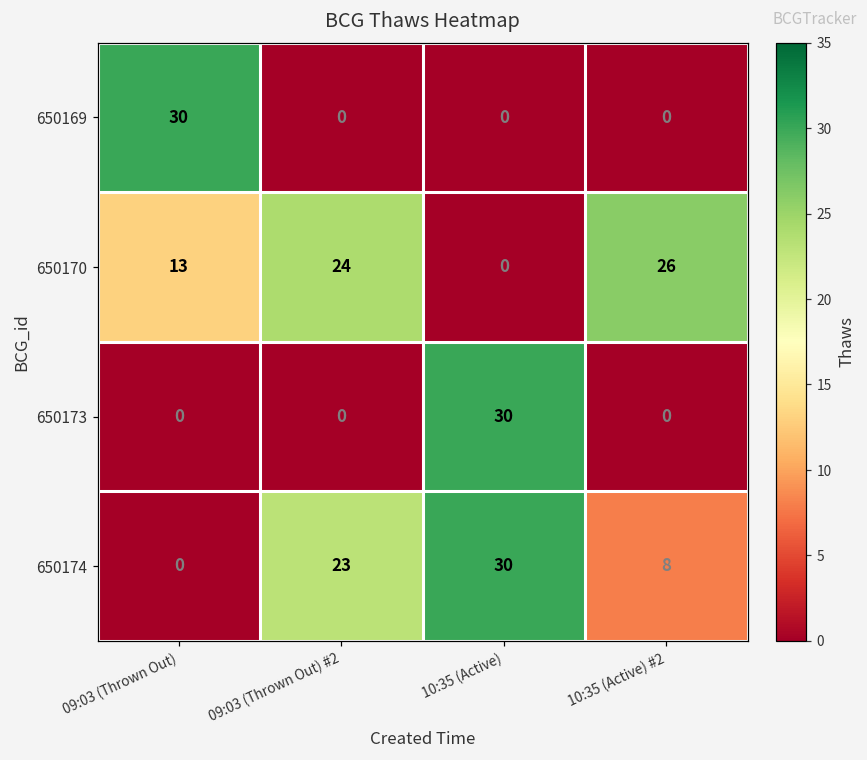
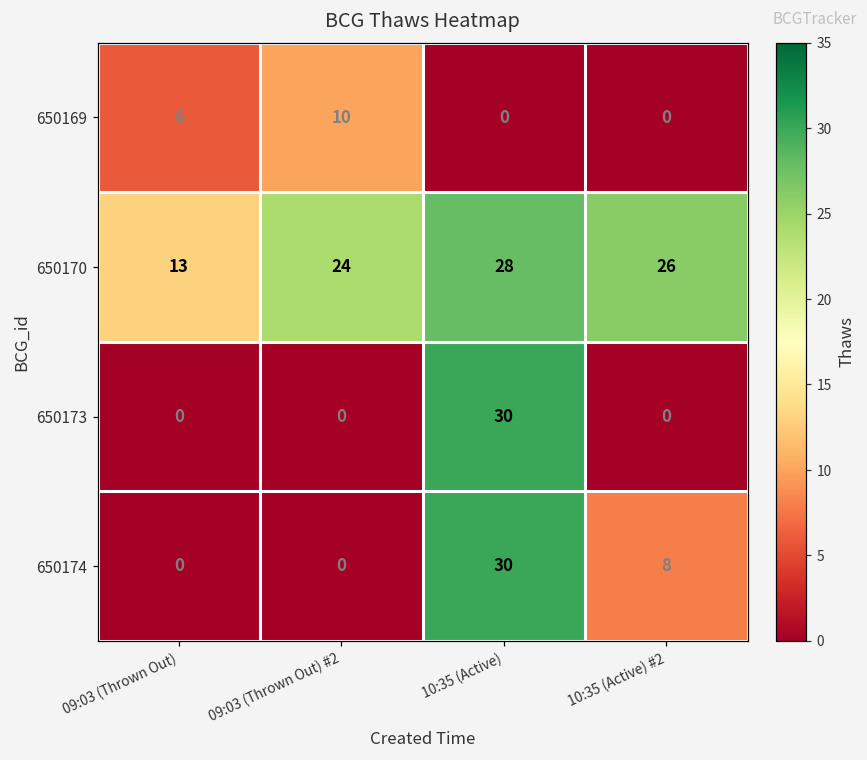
650169, 09:03 (Thrown Out): 30 -> 6
650169, 09:03 (Thrown Out) #2: 0 -> 10
650170, 10:35 (Active): 0 -> 28
650174, 09:03 (Thrown Out) #2: 23 -> 0
